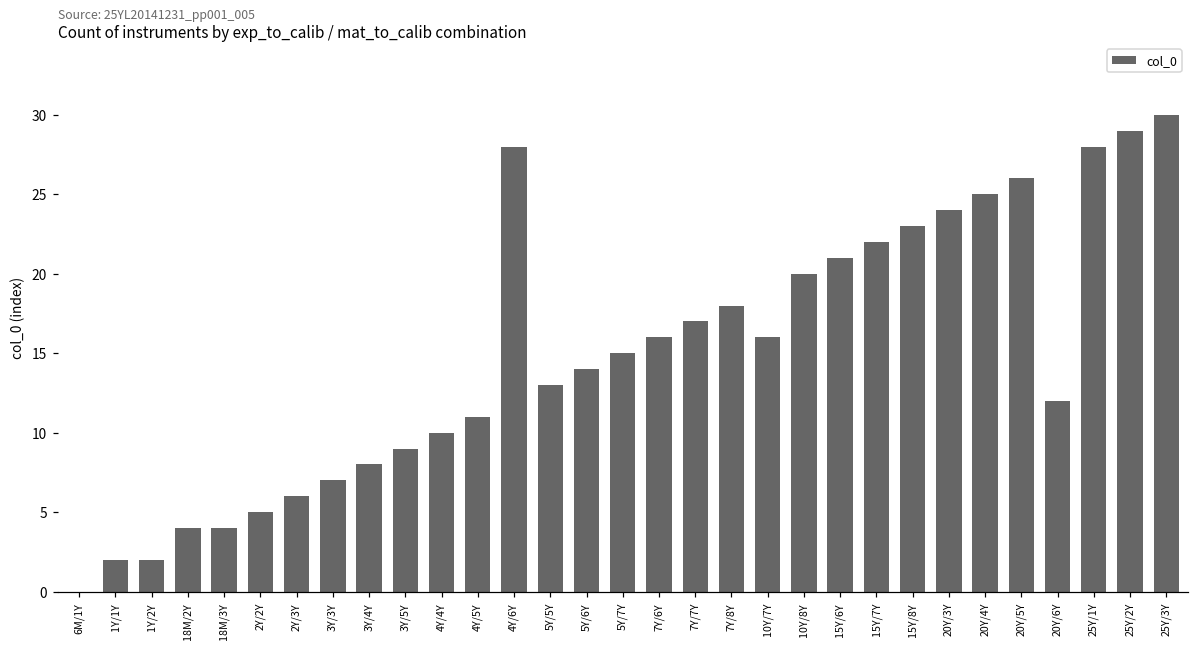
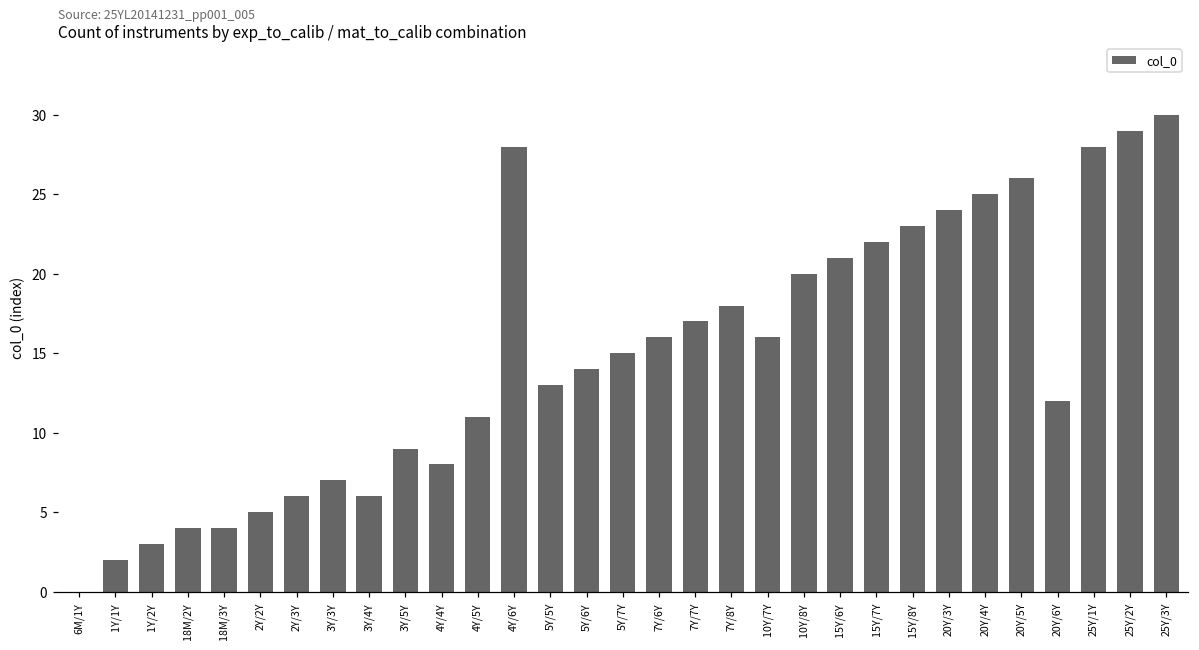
1Y/2Y: 2 -> 3
3Y/4Y: 8 -> 6
4Y/4Y: 10 -> 8
